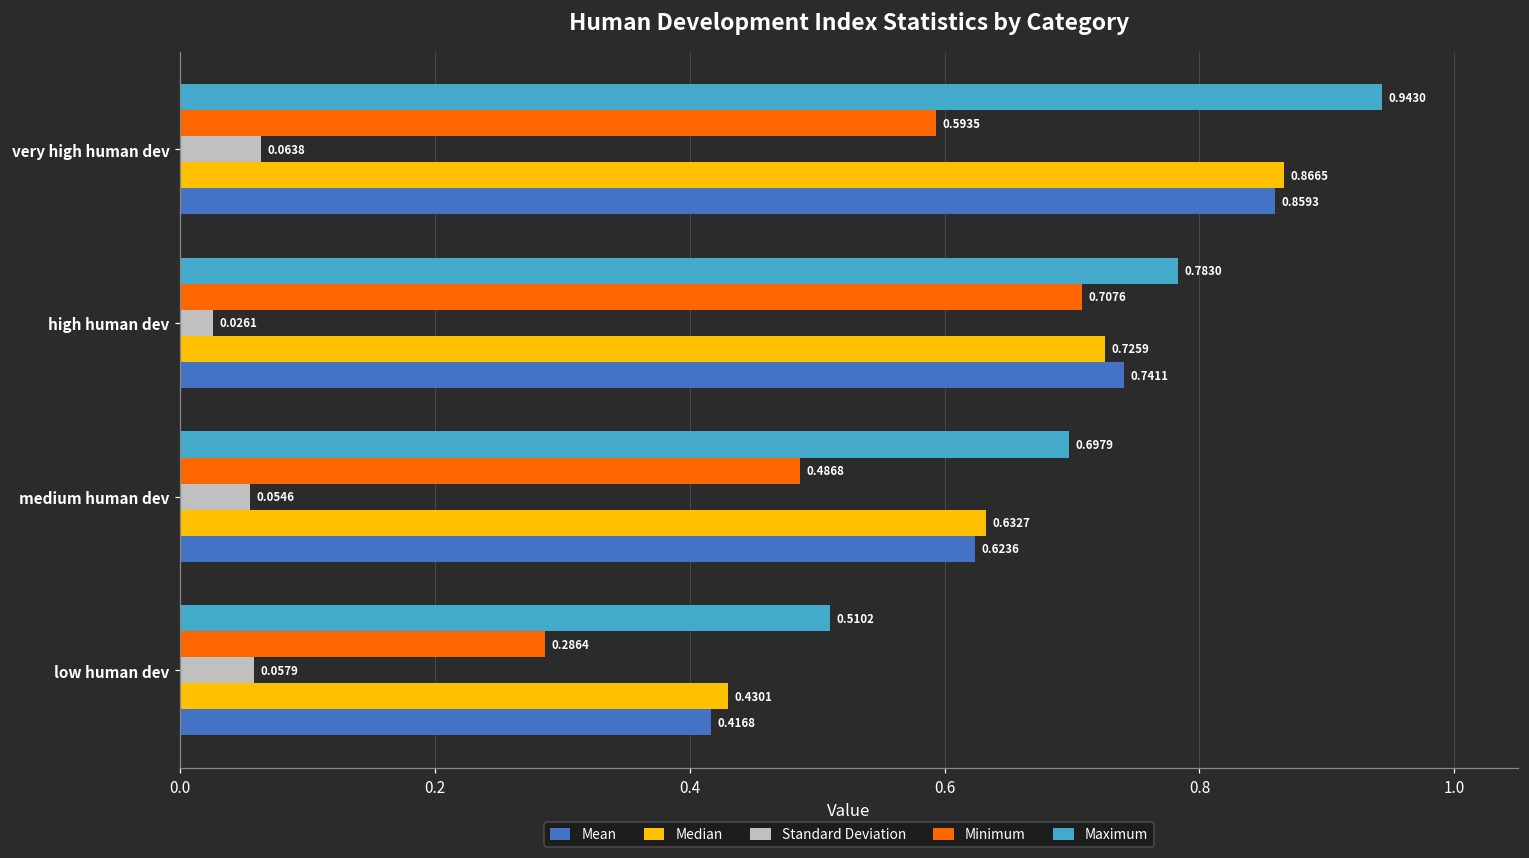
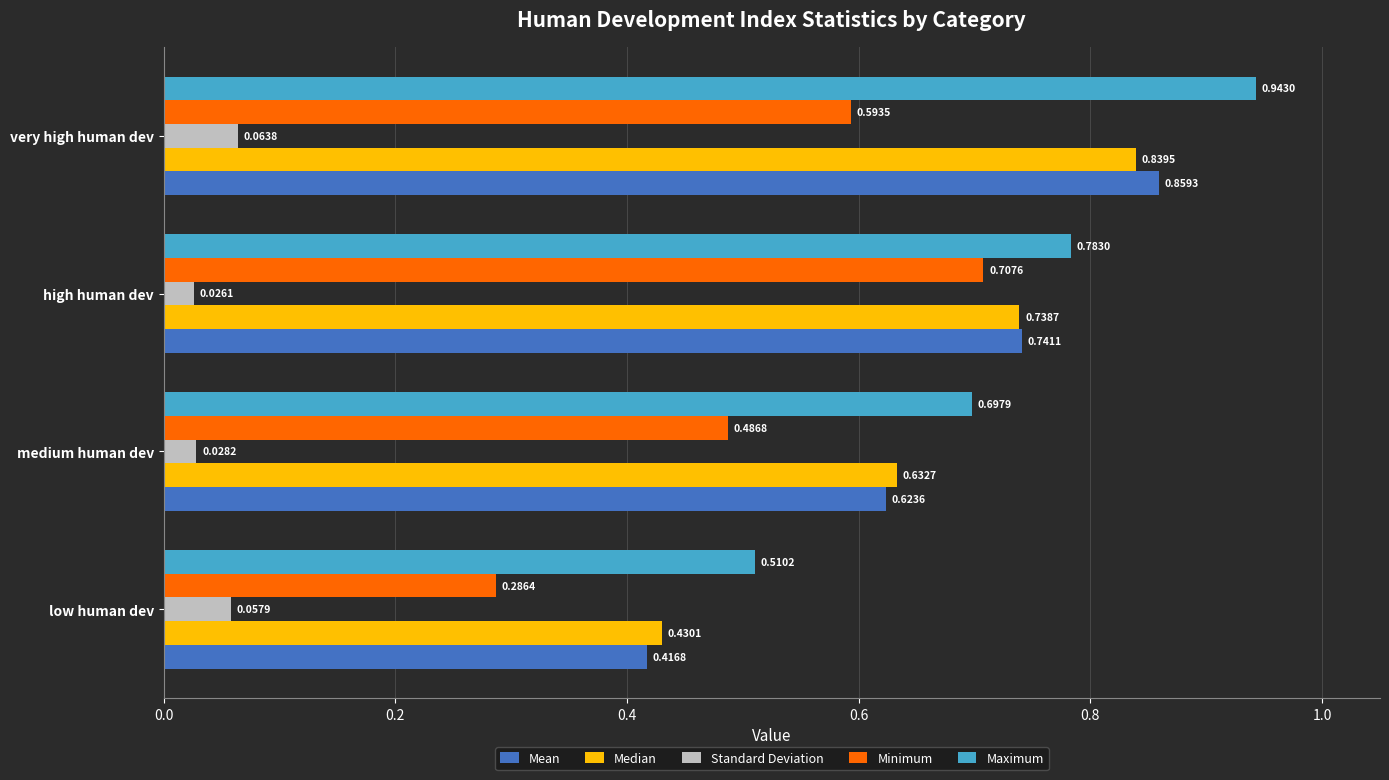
Median, very high human dev: 0.8665 -> 0.8395
Median, high human dev: 0.7259 -> 0.7387
Standard Deviation, medium human dev: 0.0546 -> 0.0282
